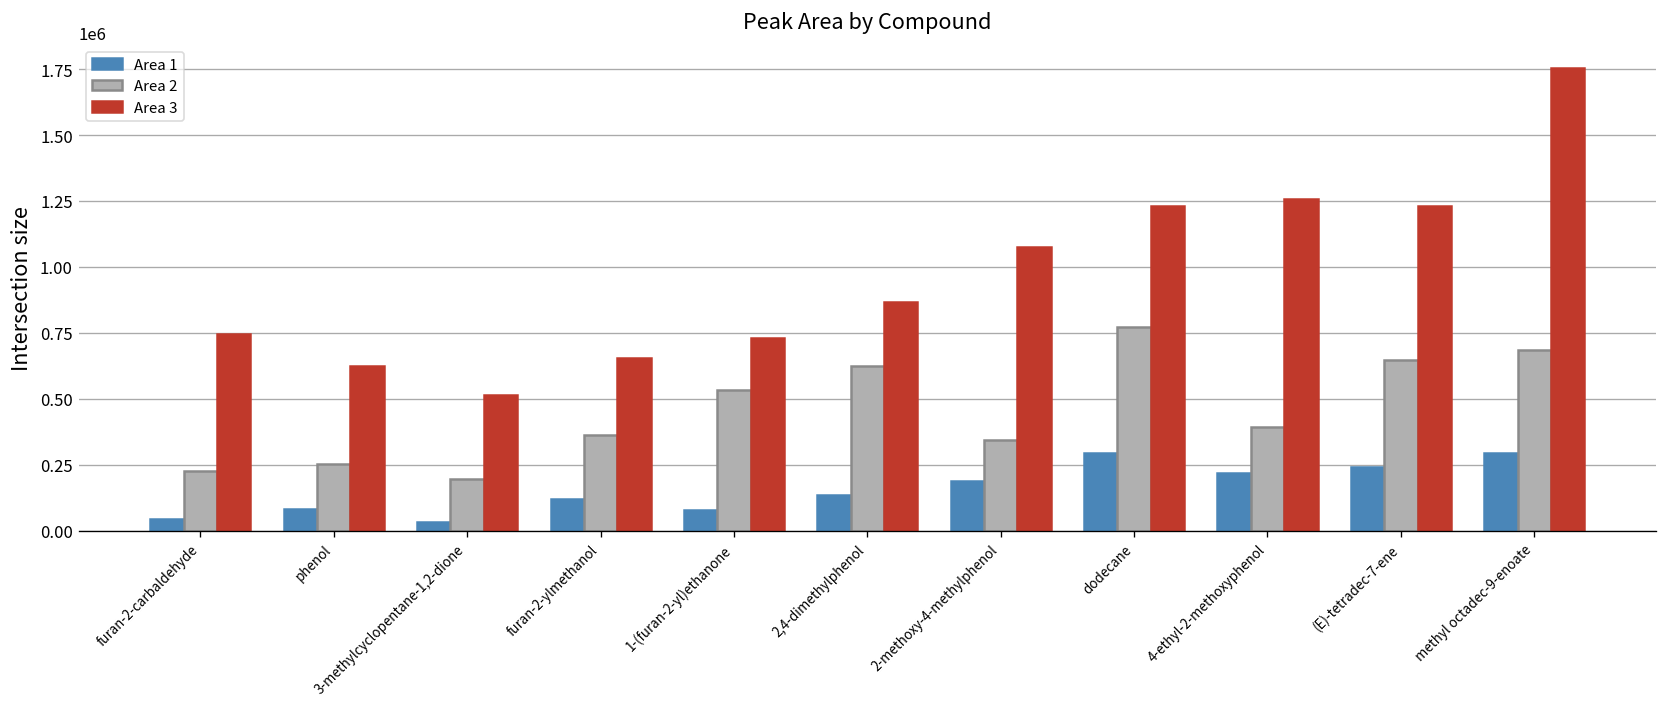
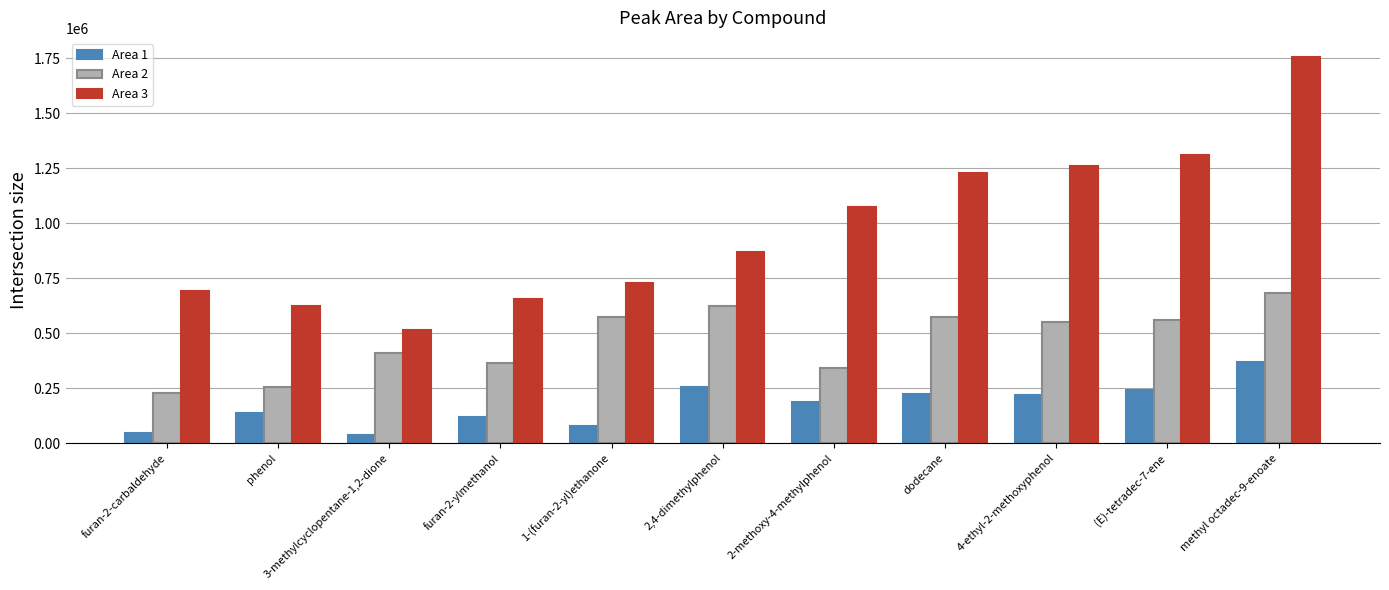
Area 3, furan-2-carbaldehyde: 740000 -> 690000
Area 1, phenol: 80000 -> 140000
Area 2, 3-methylcyclopentane-1,2-dione: 200000 -> 410000
Area 2, 1-(furan-2-yl)ethanone: 530000 -> 570000
Area 1, 2,4-dimethylphenol: 130000 -> 250000
Area 1, dodecane: 290000 -> 220000
Area 2, dodecane: 770000 -> 570000
Area 2, 4-ethyl-2-methoxyphenol: 390000 -> 550000
Area 2, (E)-tetradec-7-ene: 650000 -> 560000
Area 3, (E)-tetradec-7-ene: 1230000 -> 1310000
Area 1, methyl octadec-9-enoate: 290000 -> 370000
